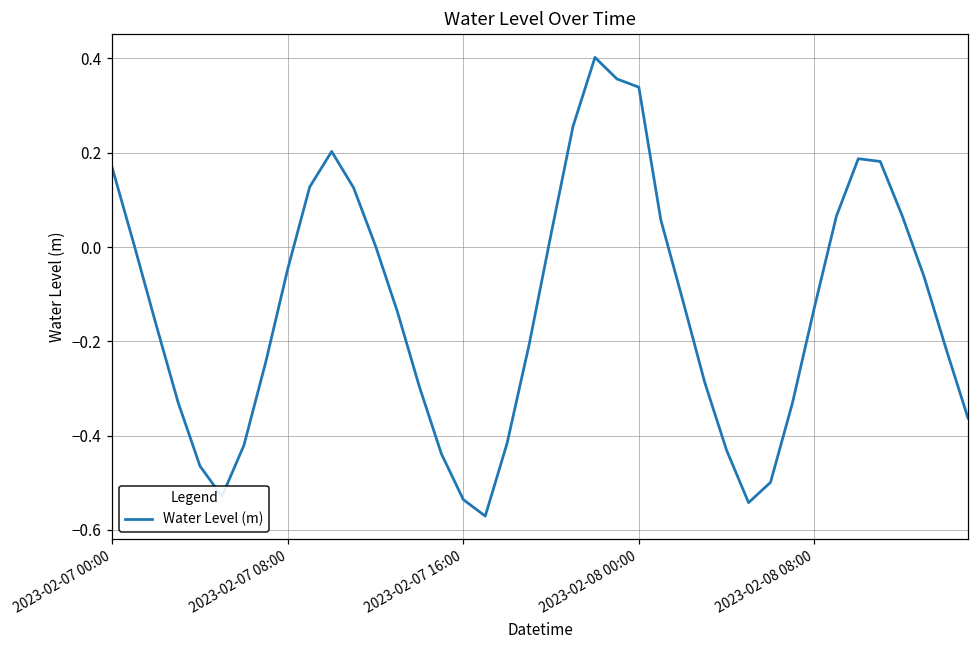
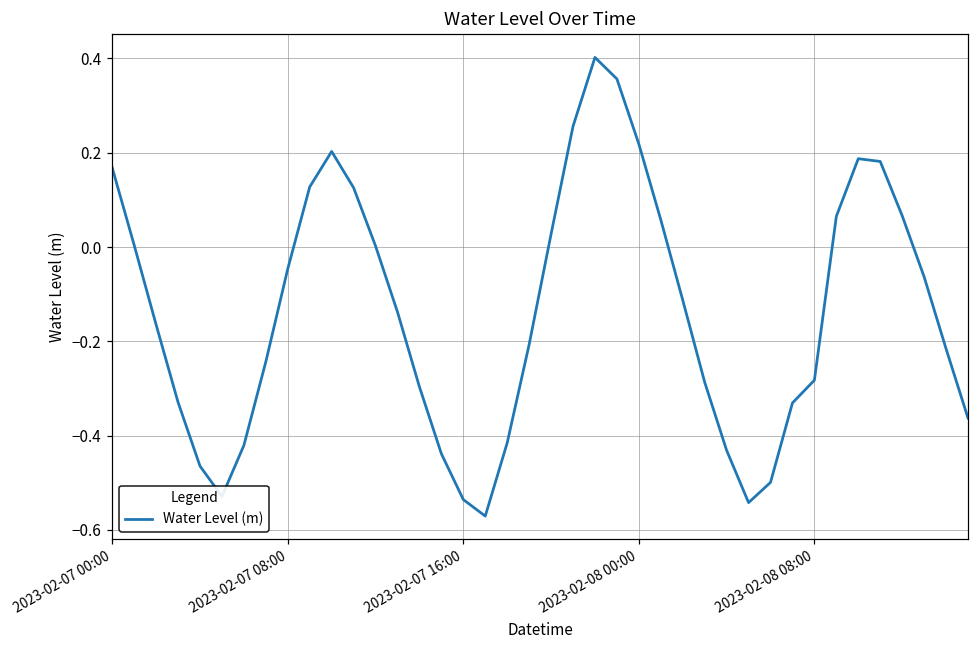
2023-02-08 00:00: 0.34 -> 0.22
2023-02-08 08:00: -0.13 -> -0.28
